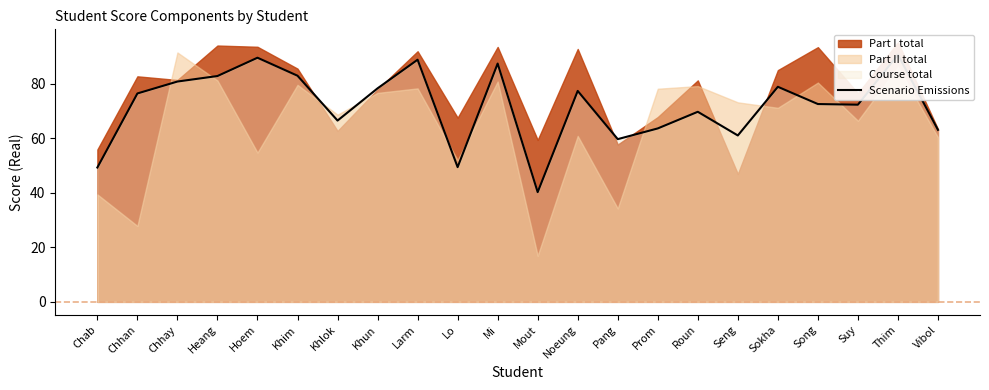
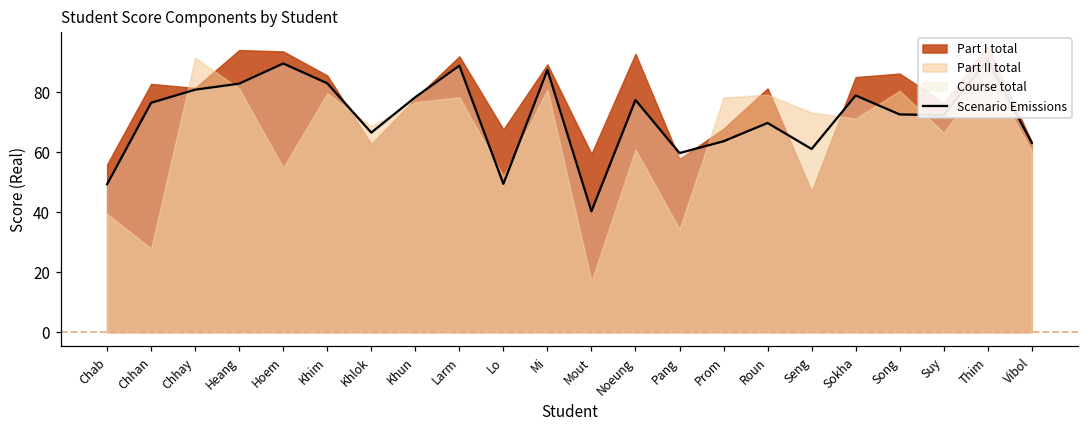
Part I total, Mi: 93 -> 89
Part I total, Song: 93 -> 86
